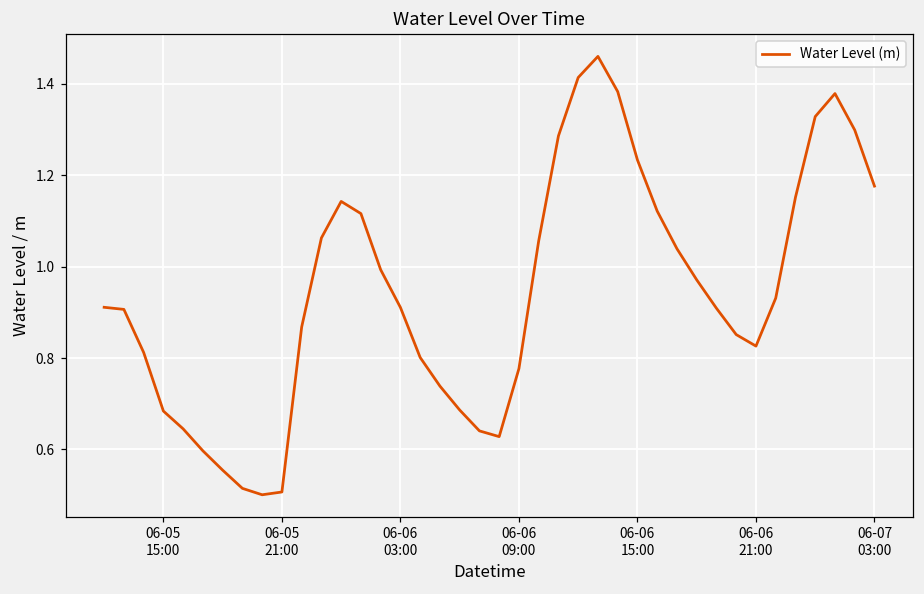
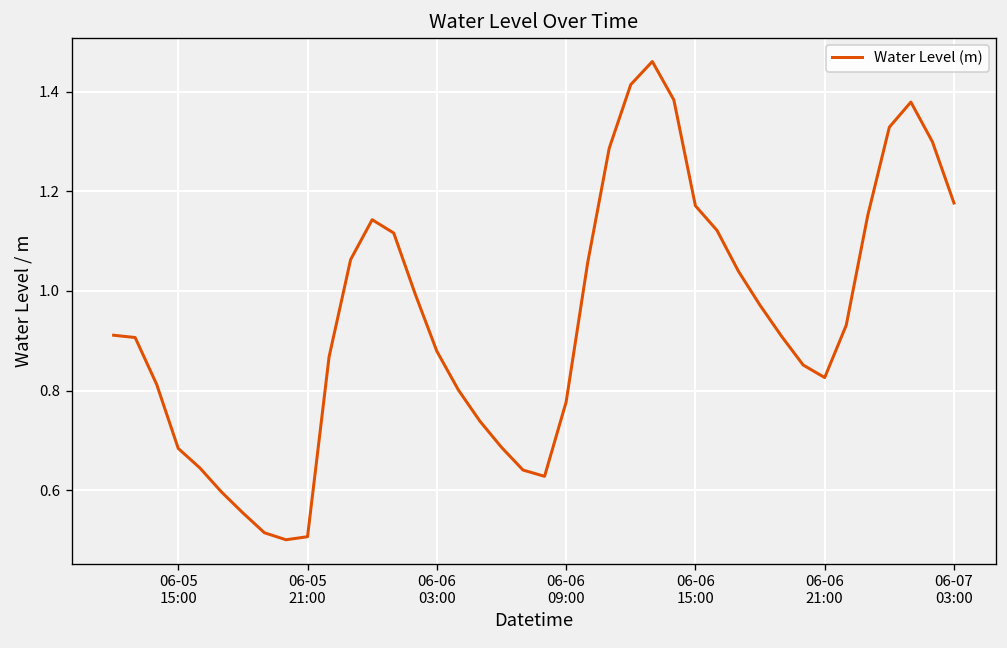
06-06 03:00: 0.91 -> 0.88
06-06 15:00: 1.23 -> 1.17
